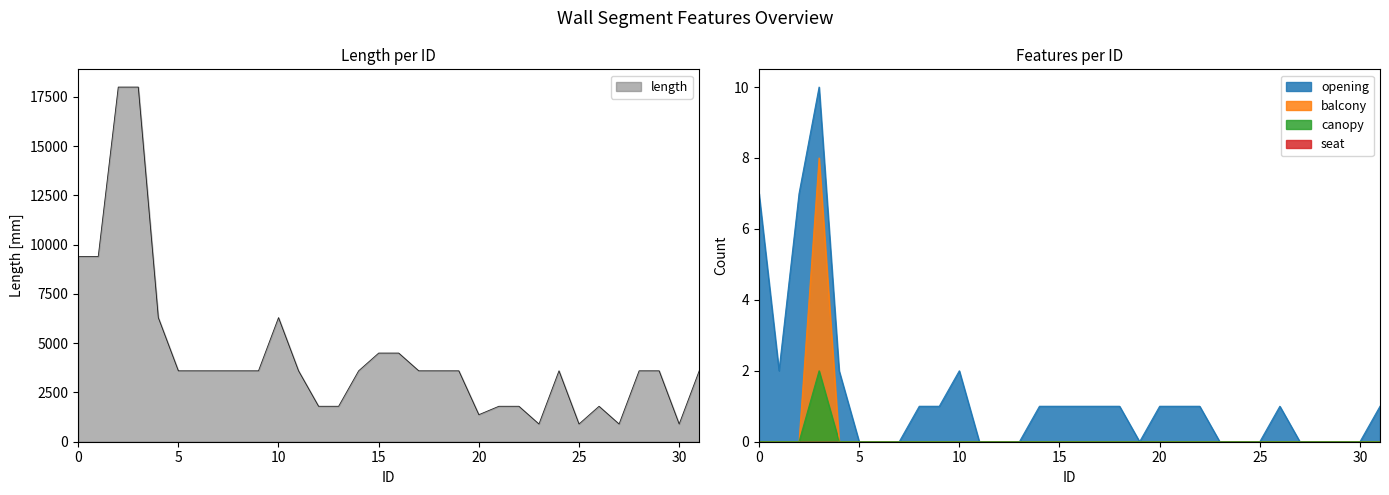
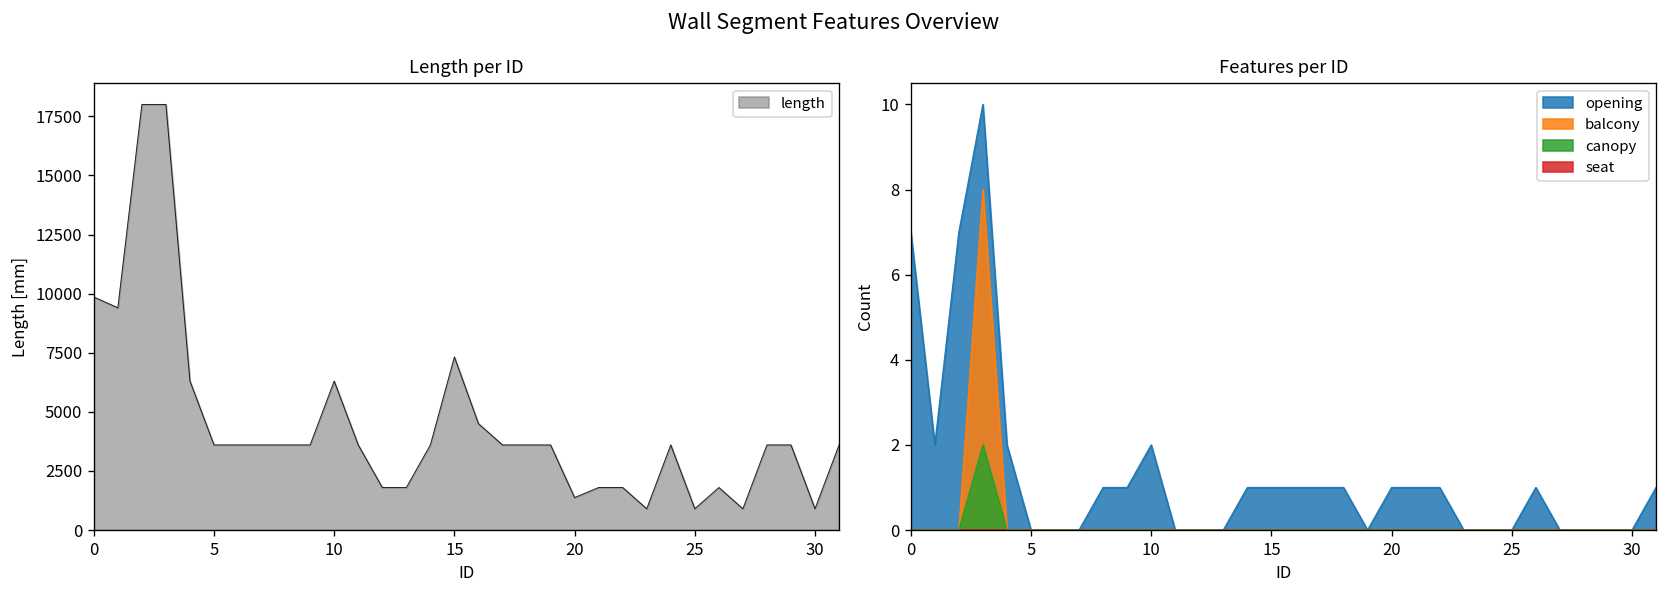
Length per ID, 0: 9400 -> 9900
Length per ID, 15: 4500 -> 7300
